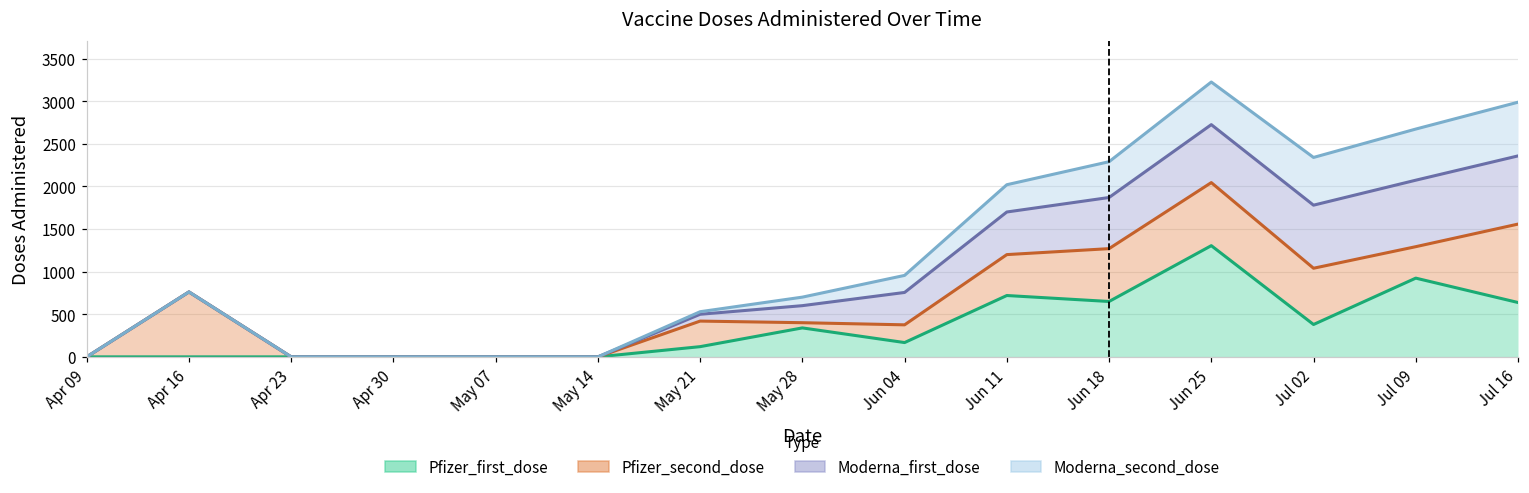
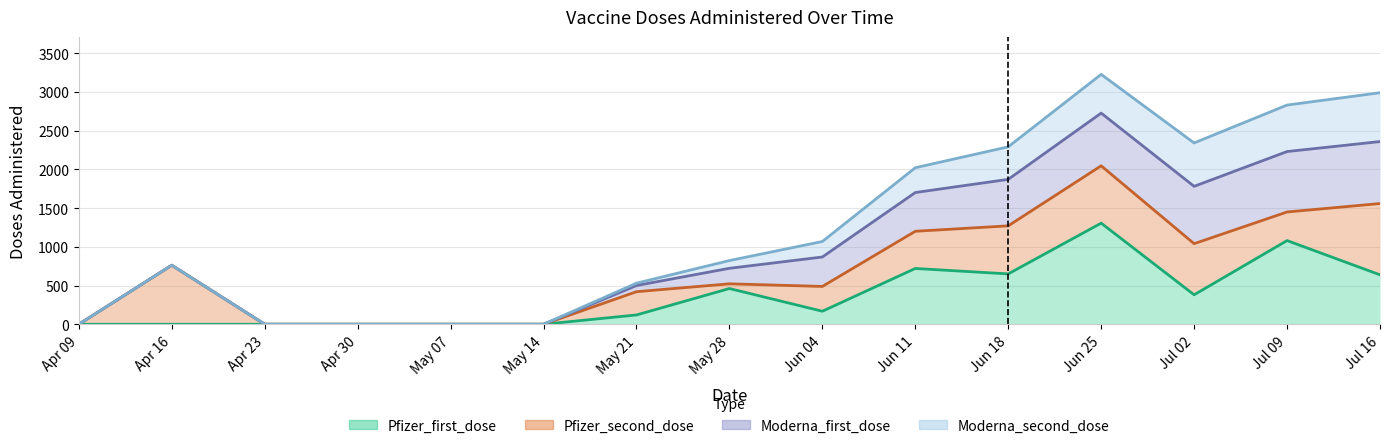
Pfizer_first_dose, May 28: 300 -> 500
Pfizer_second_dose, Jun 04: 200 -> 300
Pfizer_first_dose, Jul 09: 900 -> 1100
